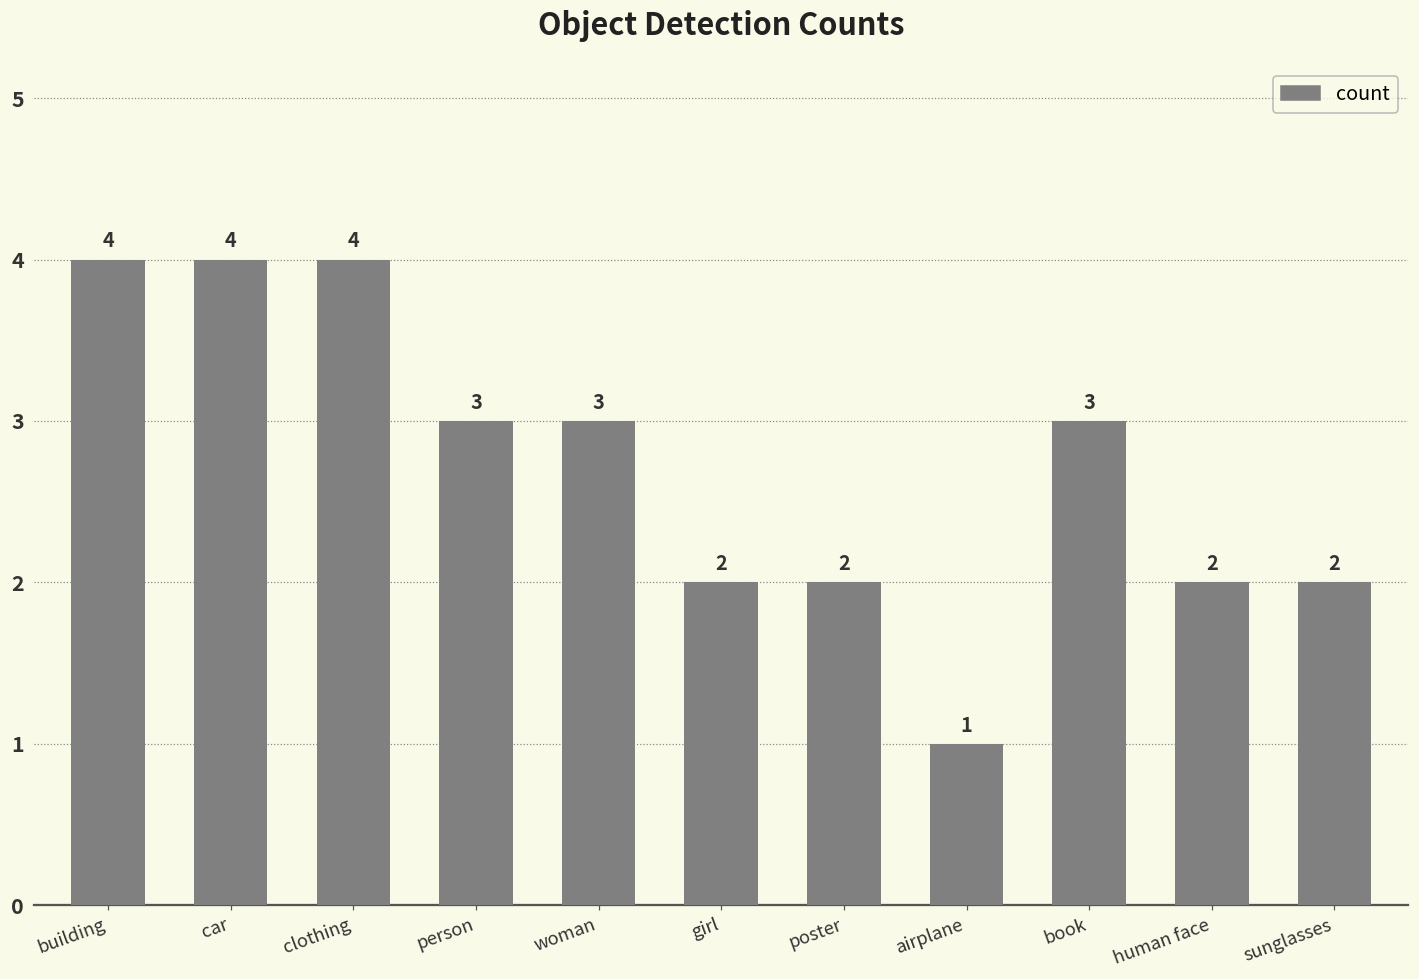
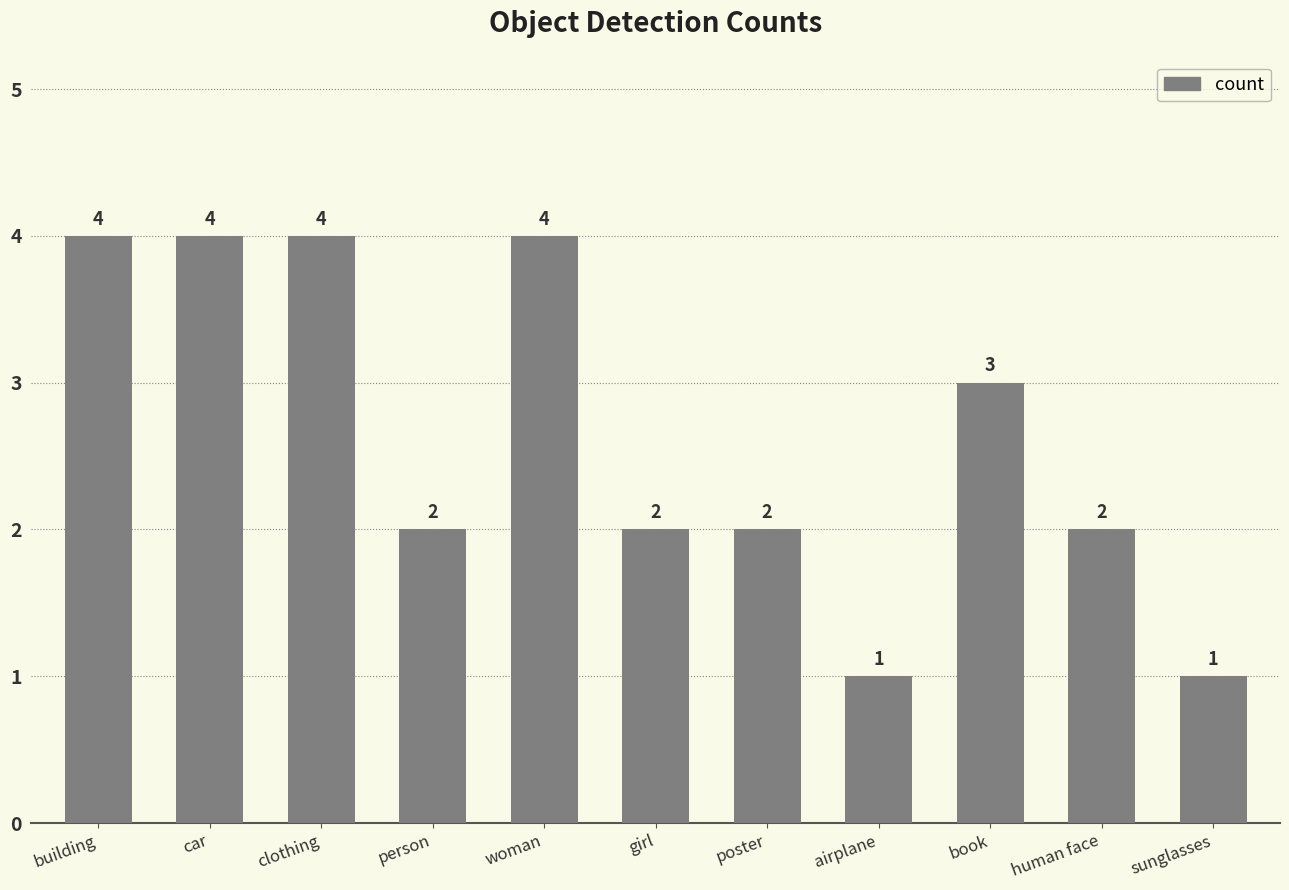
person: 3 -> 2
woman: 3 -> 4
sunglasses: 2 -> 1
